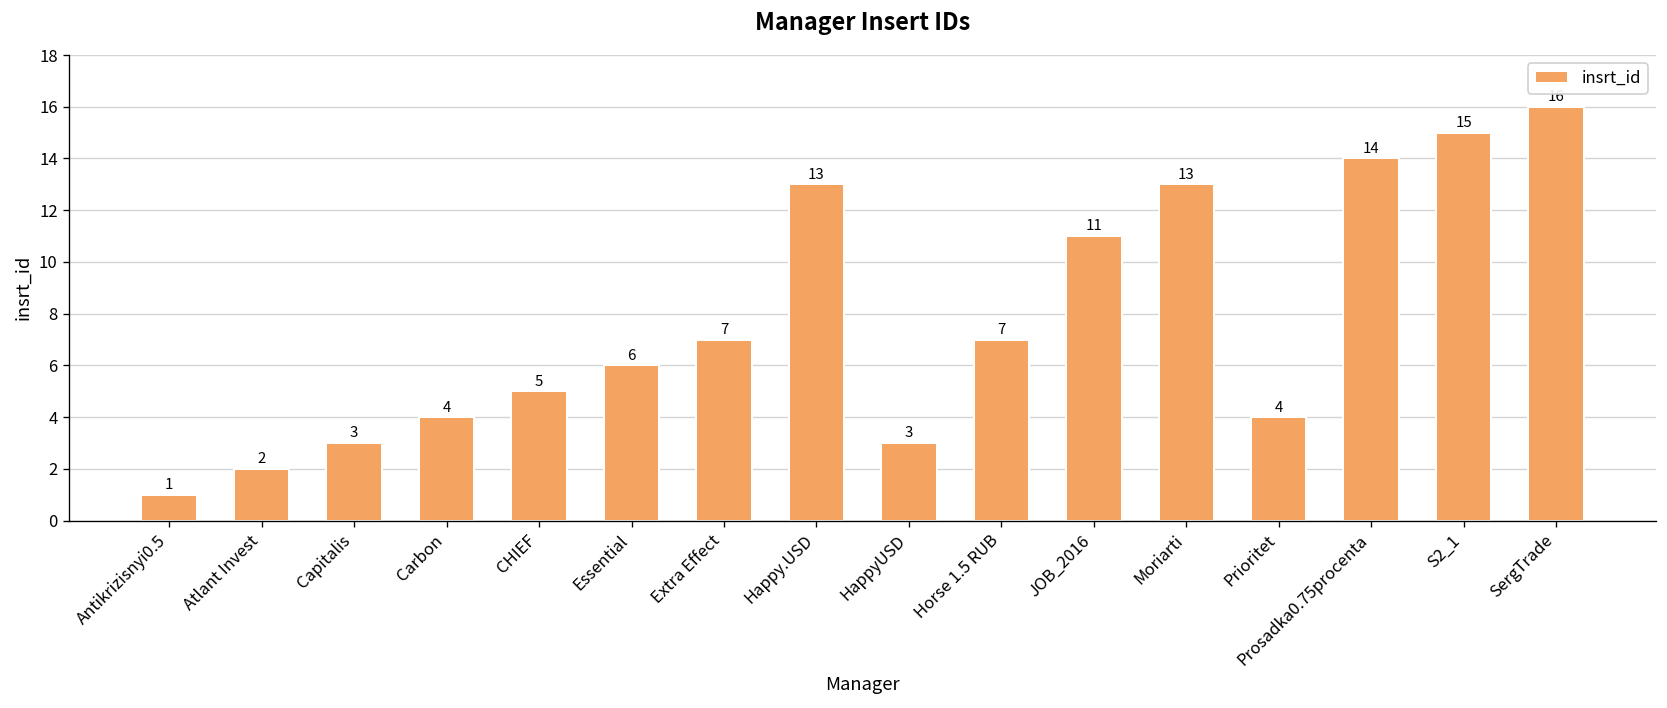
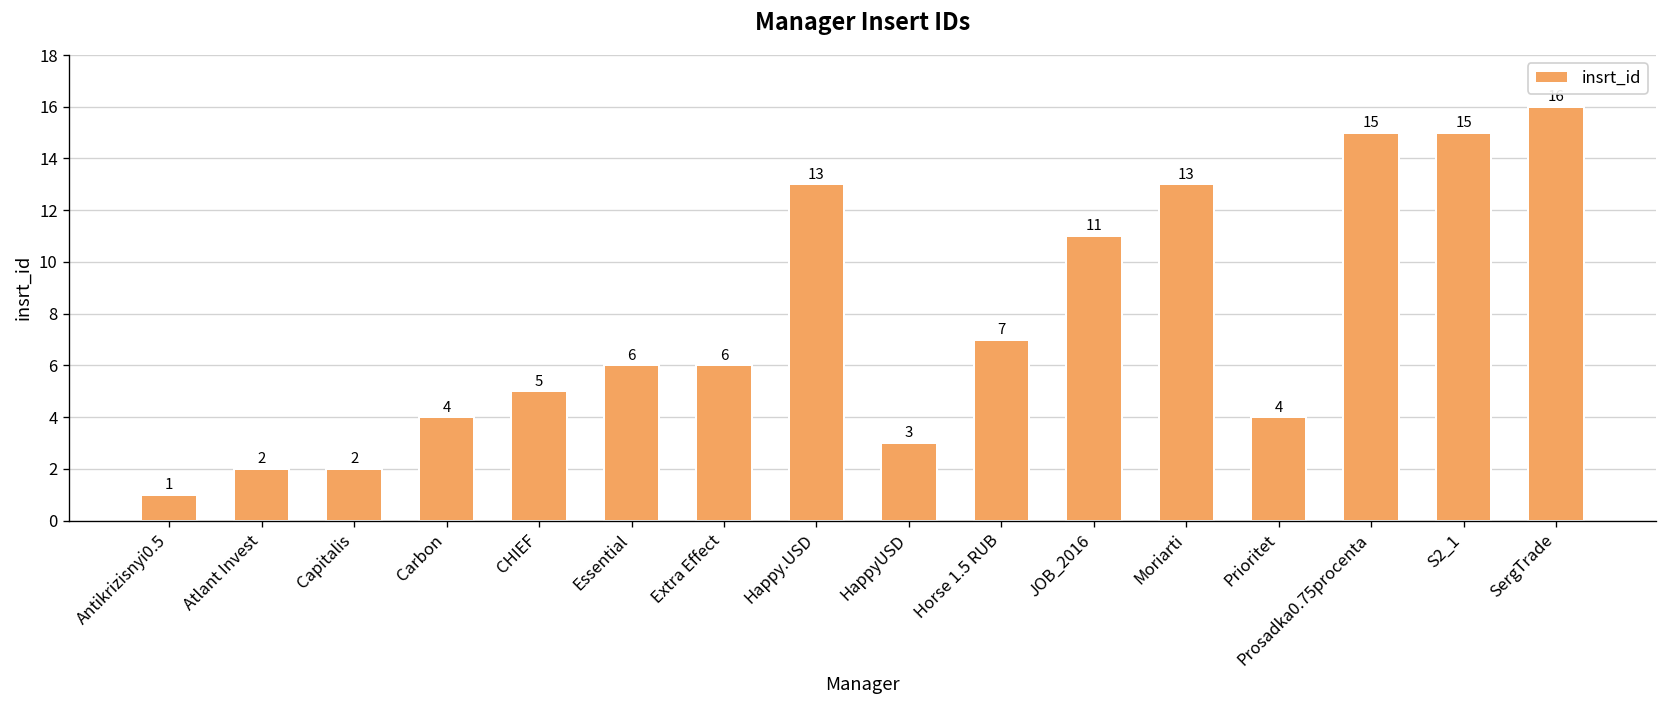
Capitalis: 3 -> 2
Extra Effect: 7 -> 6
Prosadka0.75procenta: 14 -> 15
